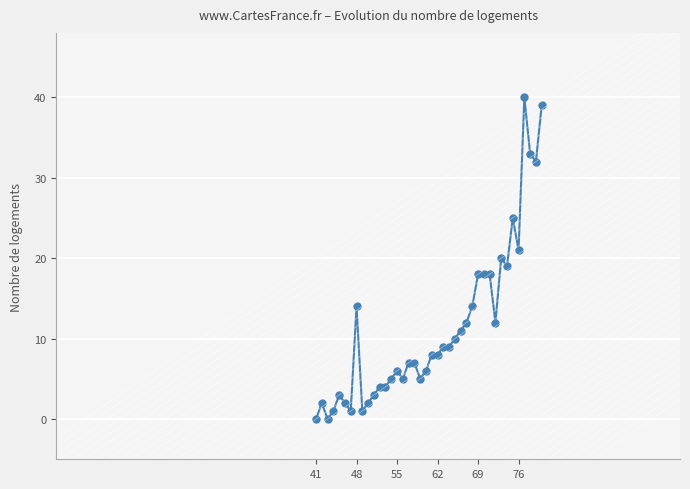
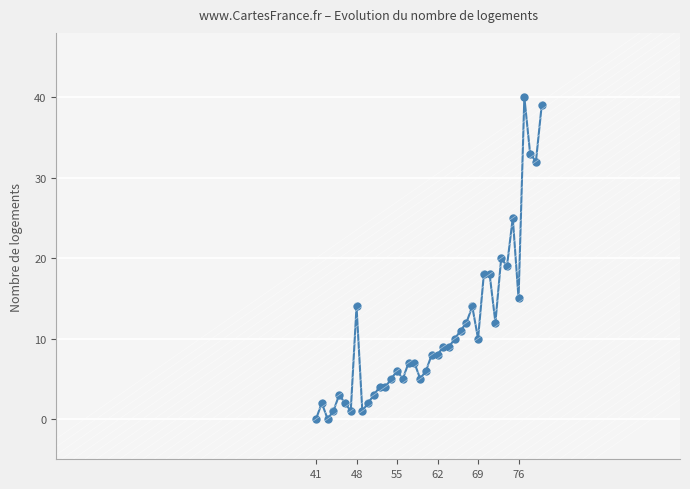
69: 18 -> 10
76: 21 -> 15
